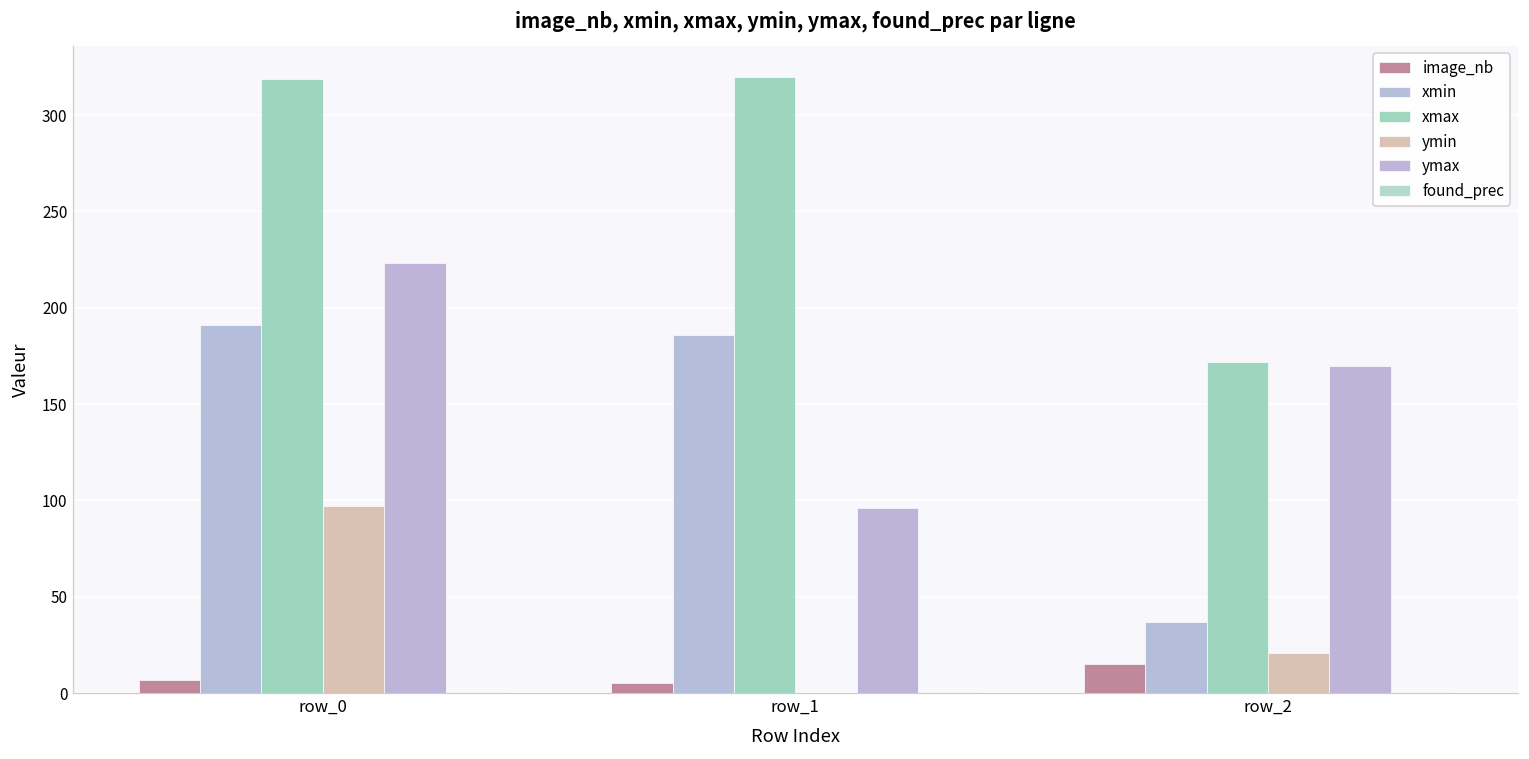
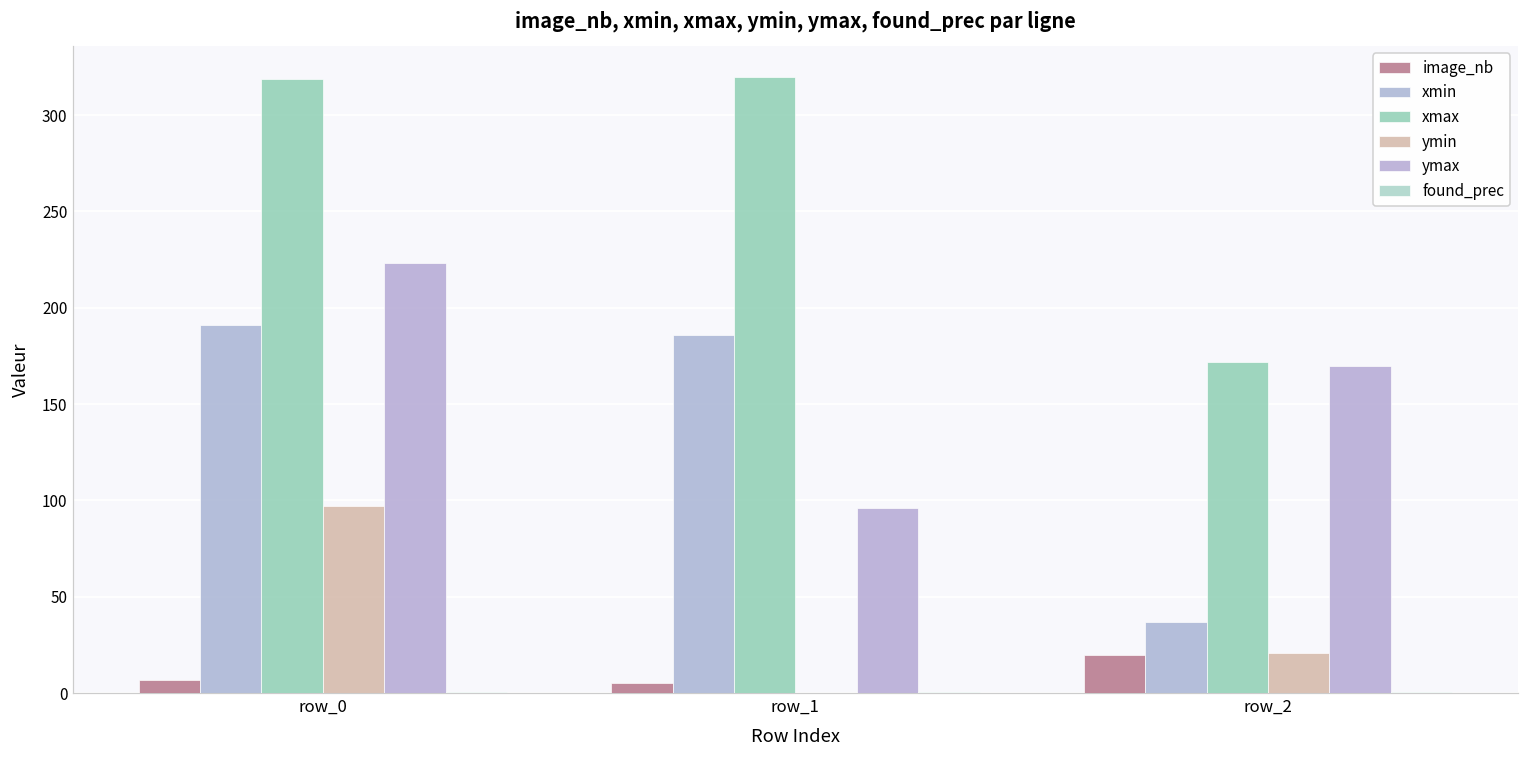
image_nb, row_2: 15 -> 20
